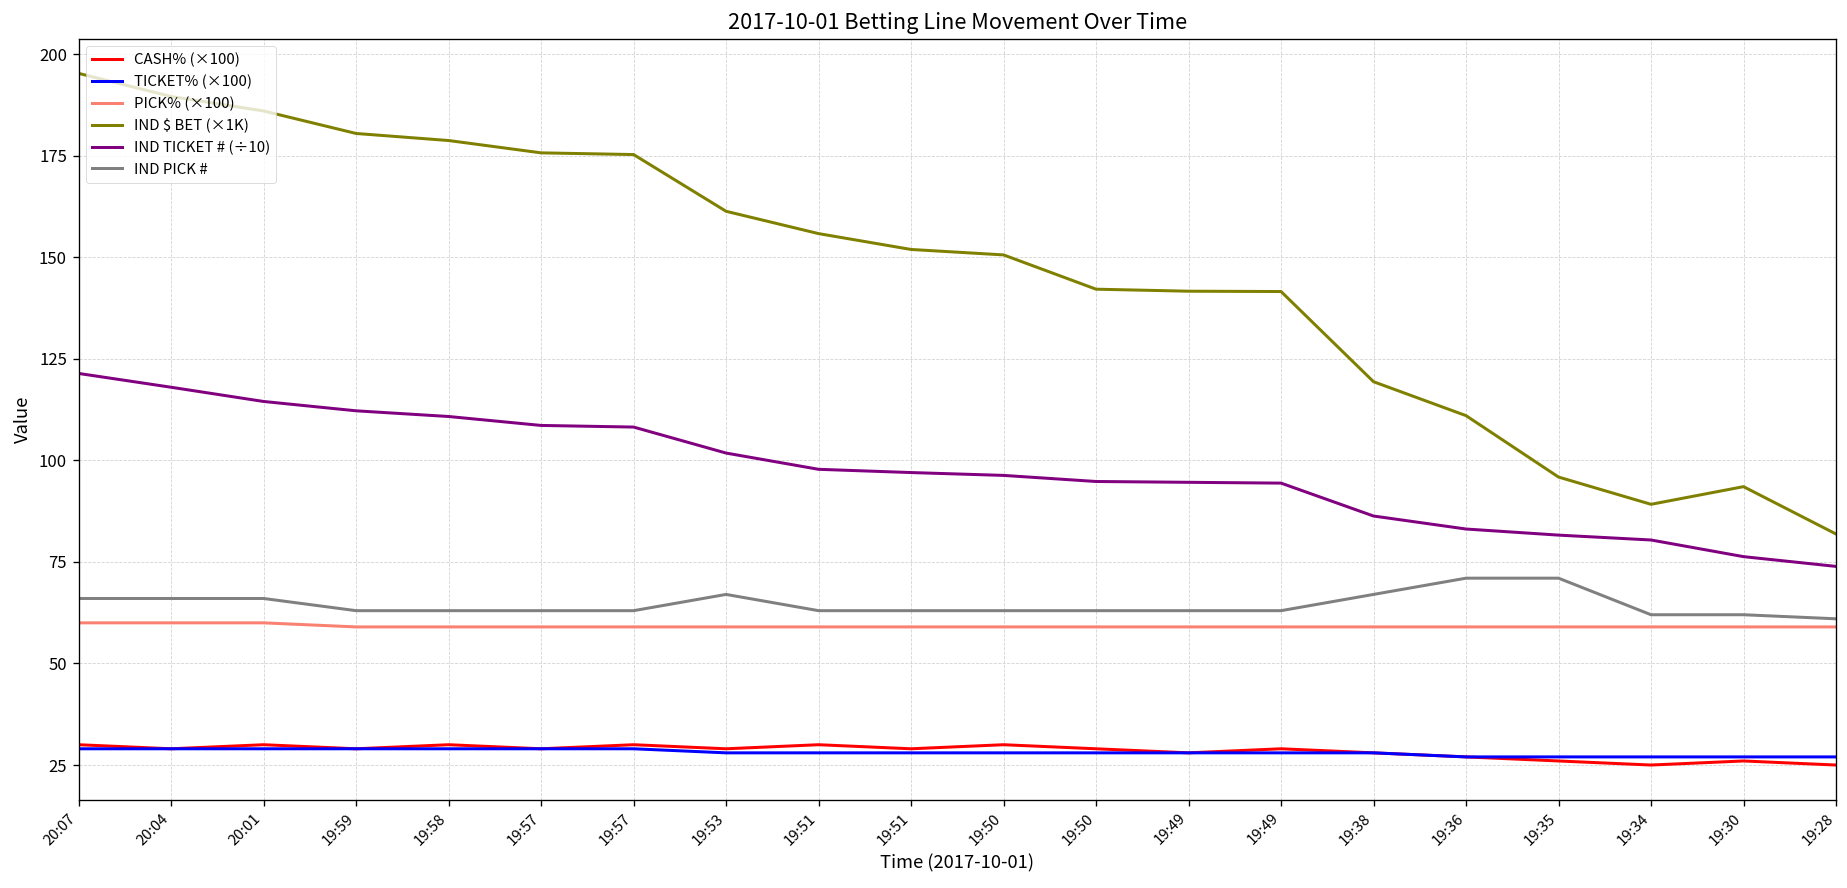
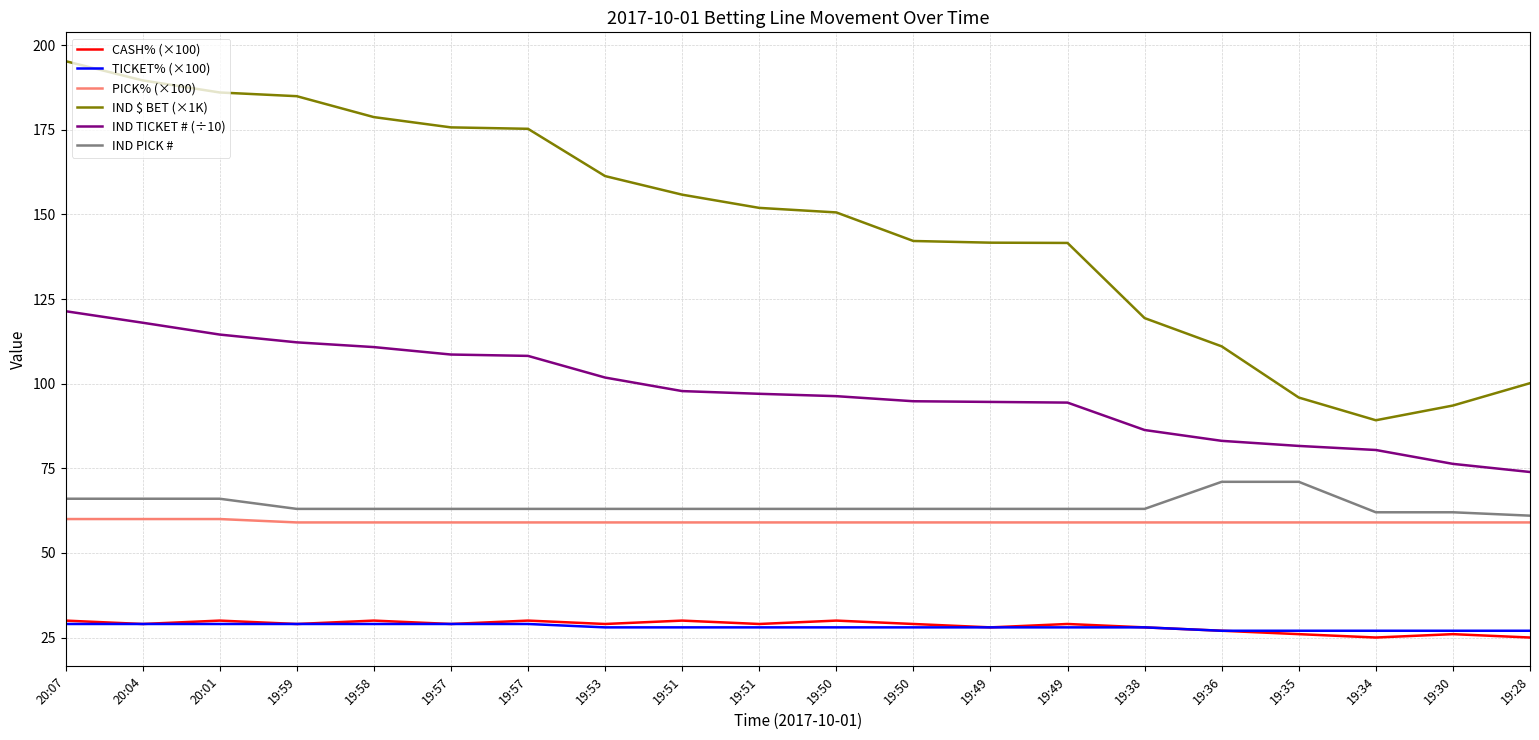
IND $ BET (×1K), 19:59: 180 -> 185
IND PICK #, 19:53: 67 -> 63
IND PICK #, 19:38: 67 -> 63
IND $ BET (×1K), 19:28: 82 -> 100
